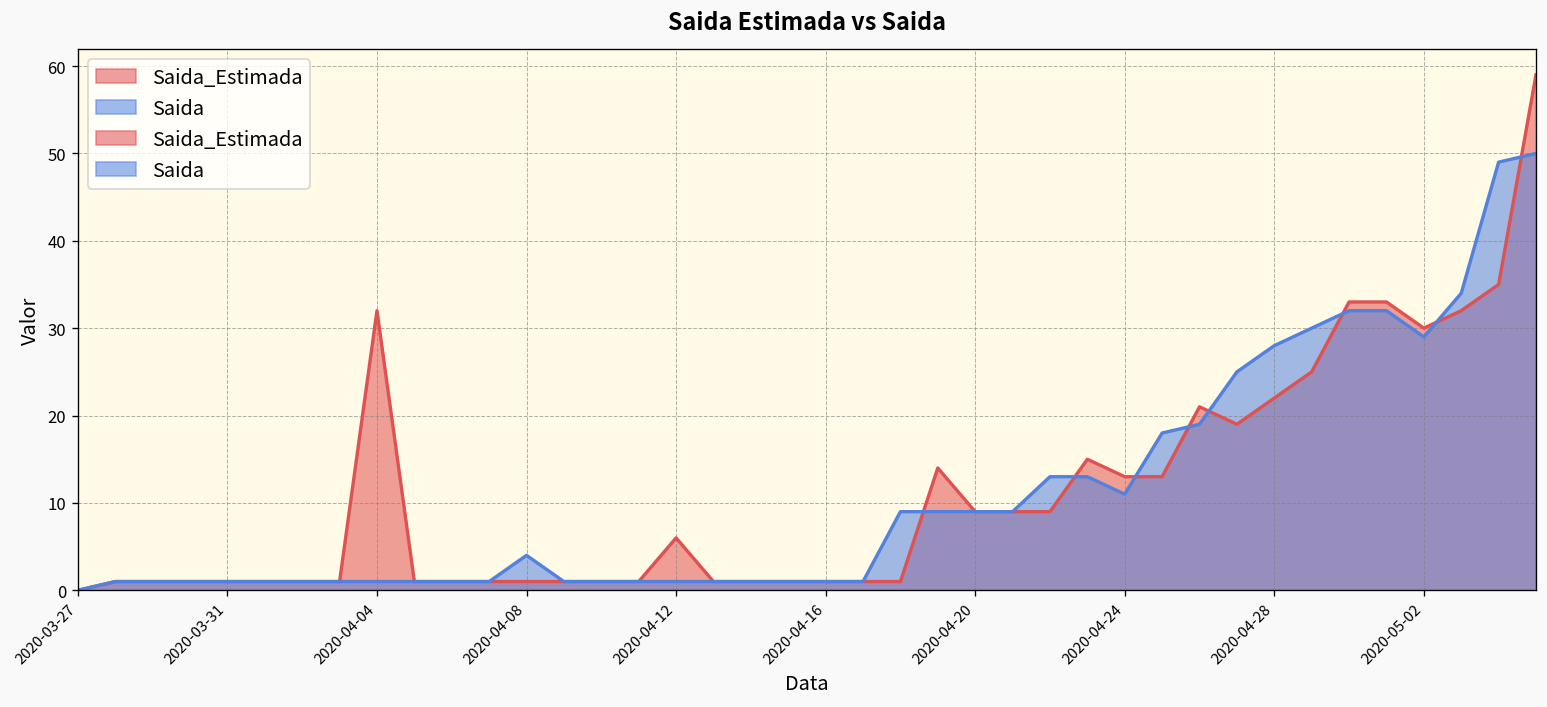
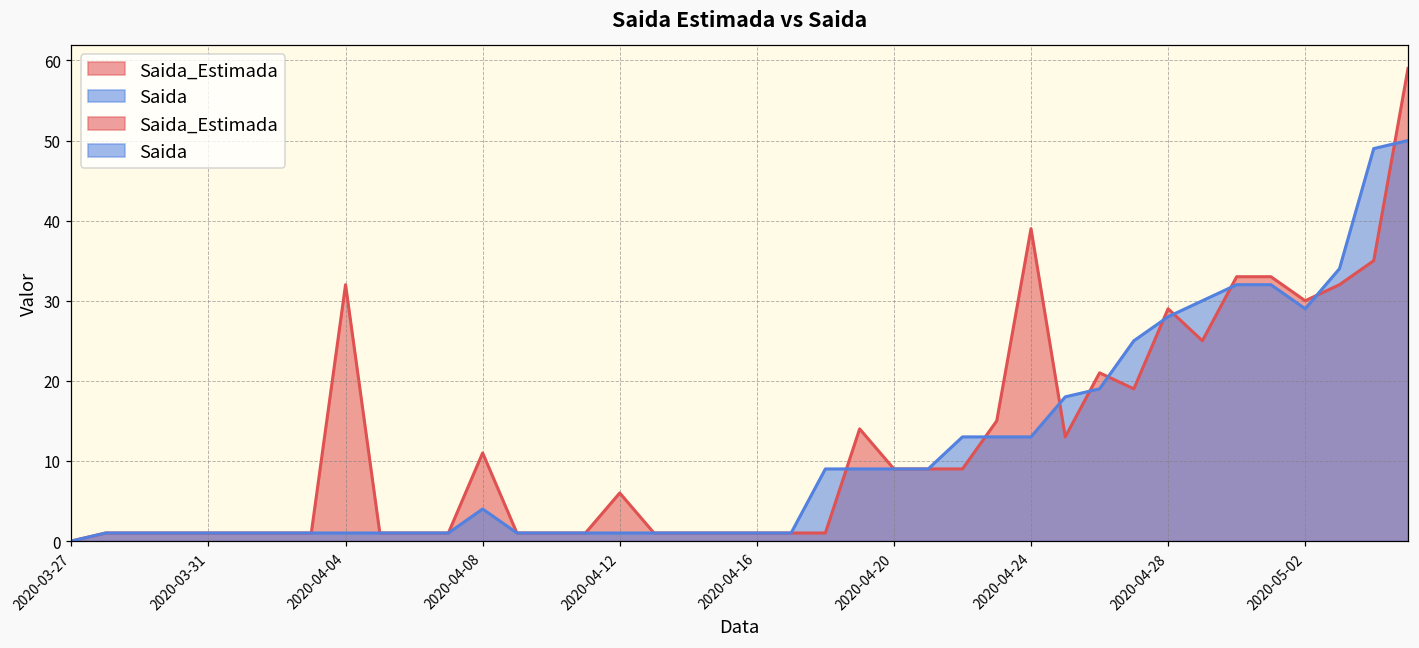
Saida_Estimada, 2020-04-08: 1 -> 11
Saida_Estimada, 2020-04-24: 13 -> 39
Saida, 2020-04-24: 11 -> 13
Saida_Estimada, 2020-04-28: 22 -> 29
